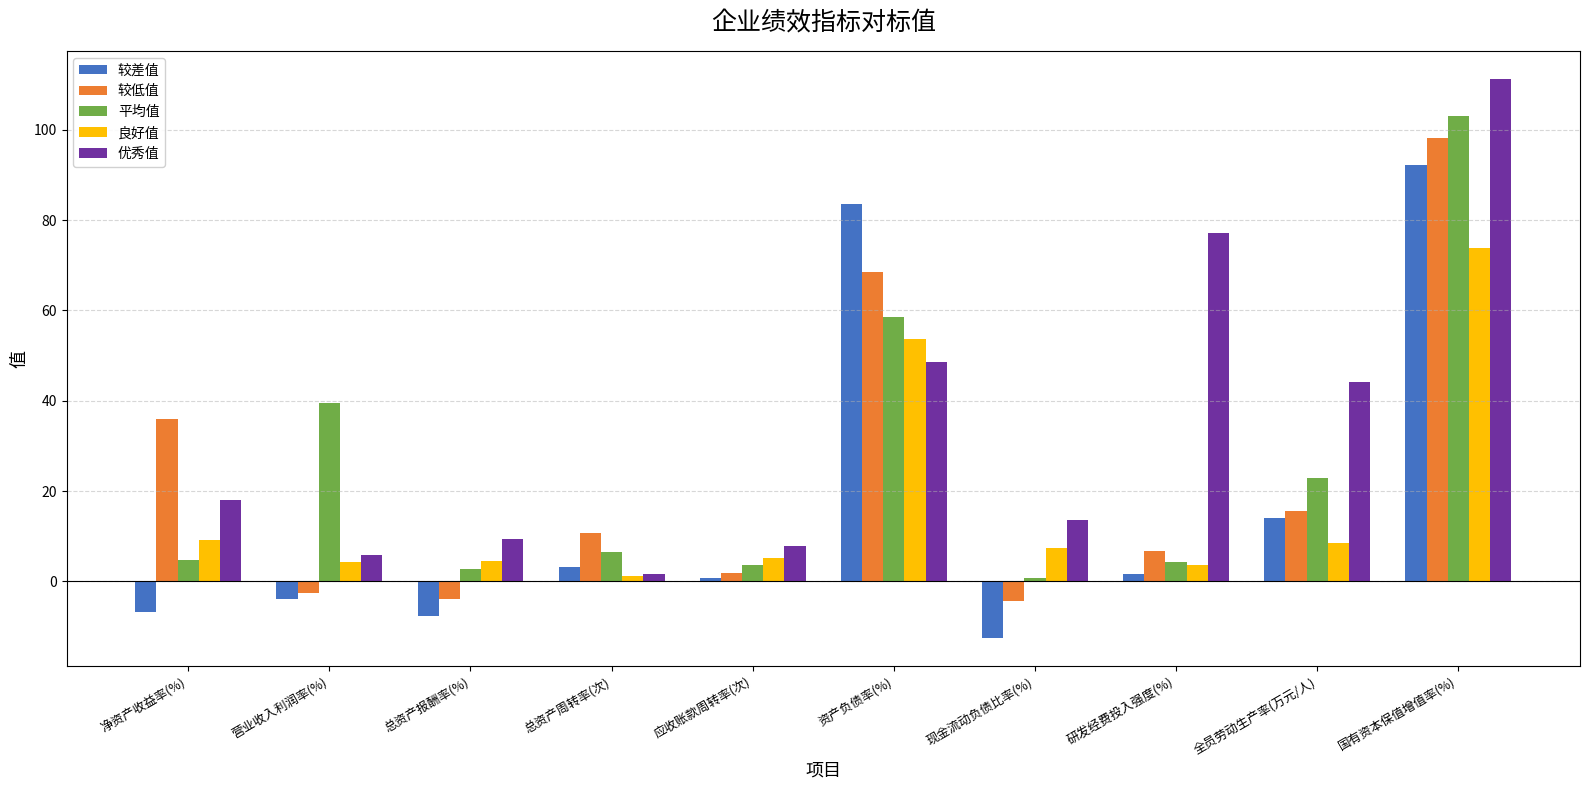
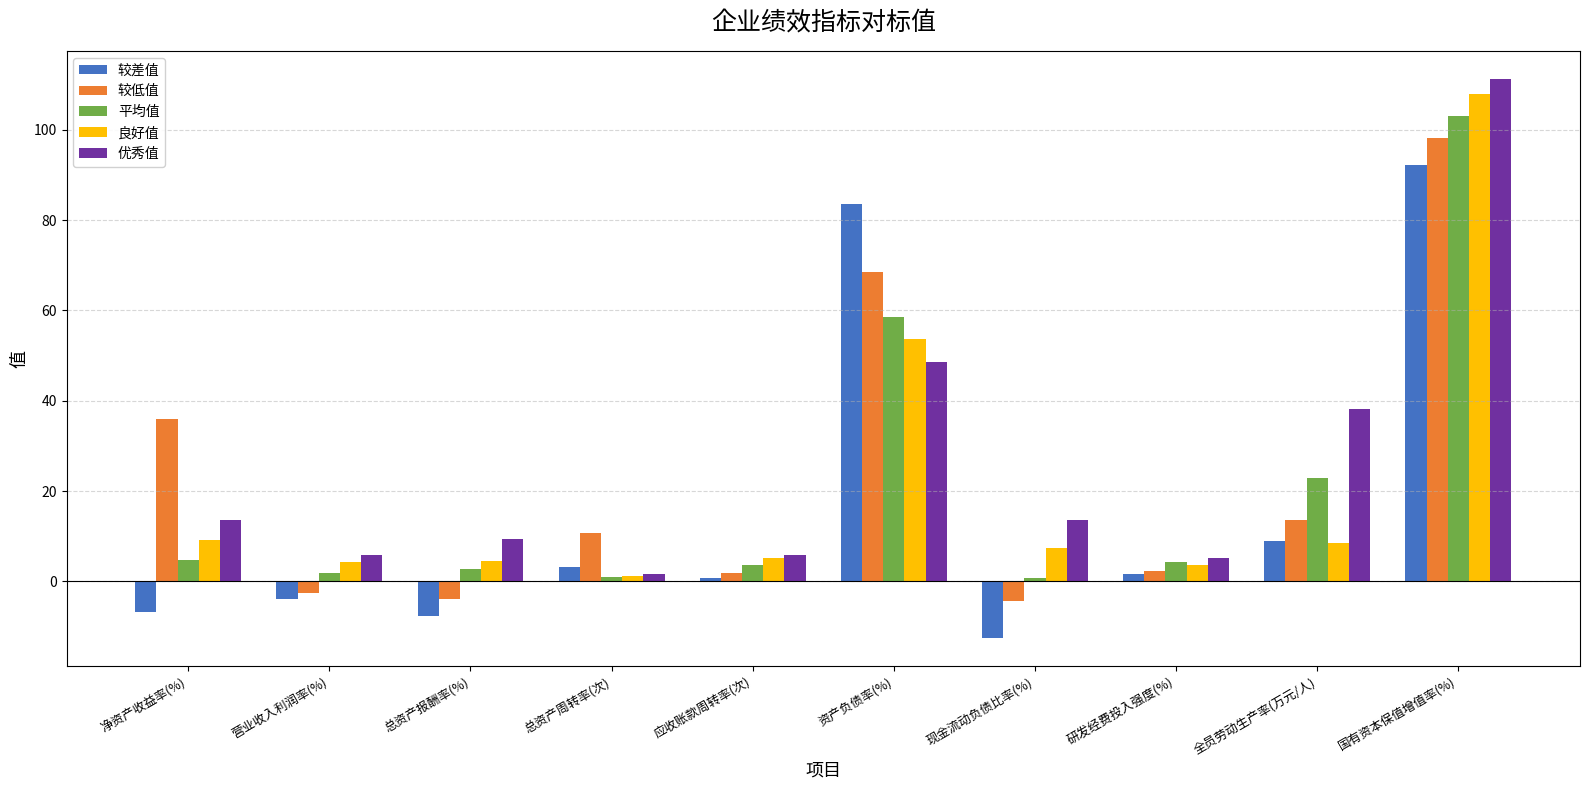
优秀值, 净资产收益率(%): 18 -> 14
平均值, 营业收入利润率(%): 40 -> 2
平均值, 总资产周转率(次): 7 -> 1
优秀值, 应收账款周转率(次): 8 -> 6
较低值, 研发经费投入强度(%): 7 -> 2
优秀值, 研发经费投入强度(%): 77 -> 5
较差值, 全员劳动生产率(万元/人): 14 -> 9
较低值, 全员劳动生产率(万元/人): 16 -> 14
优秀值, 全员劳动生产率(万元/人): 44 -> 38
良好值, 国有资本保值增值率(%): 74 -> 108
